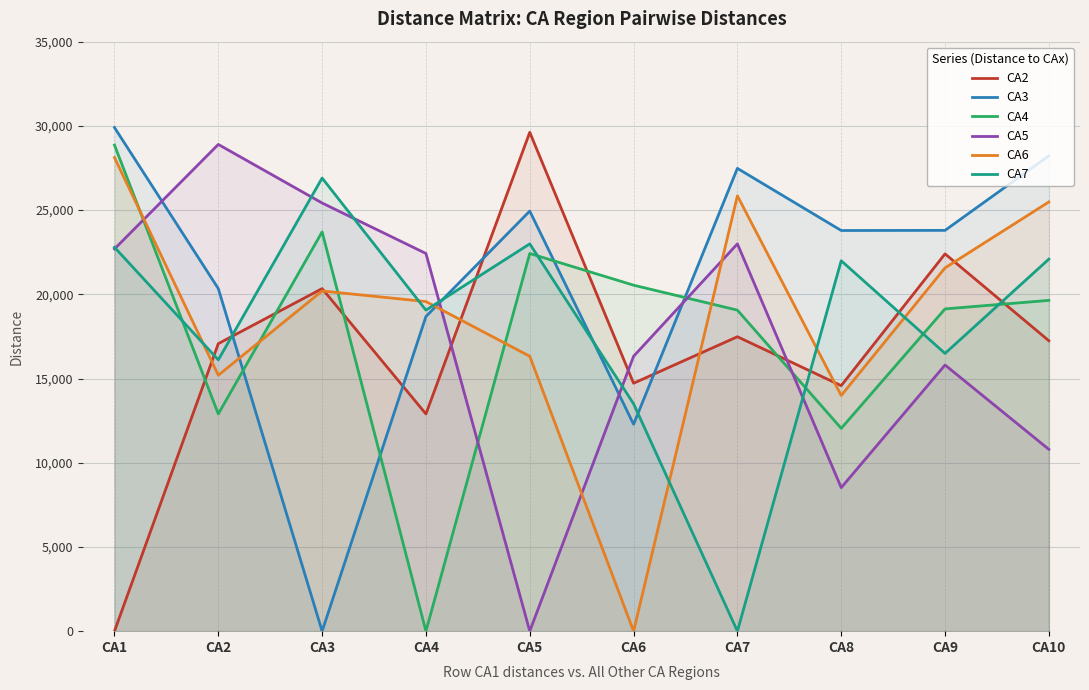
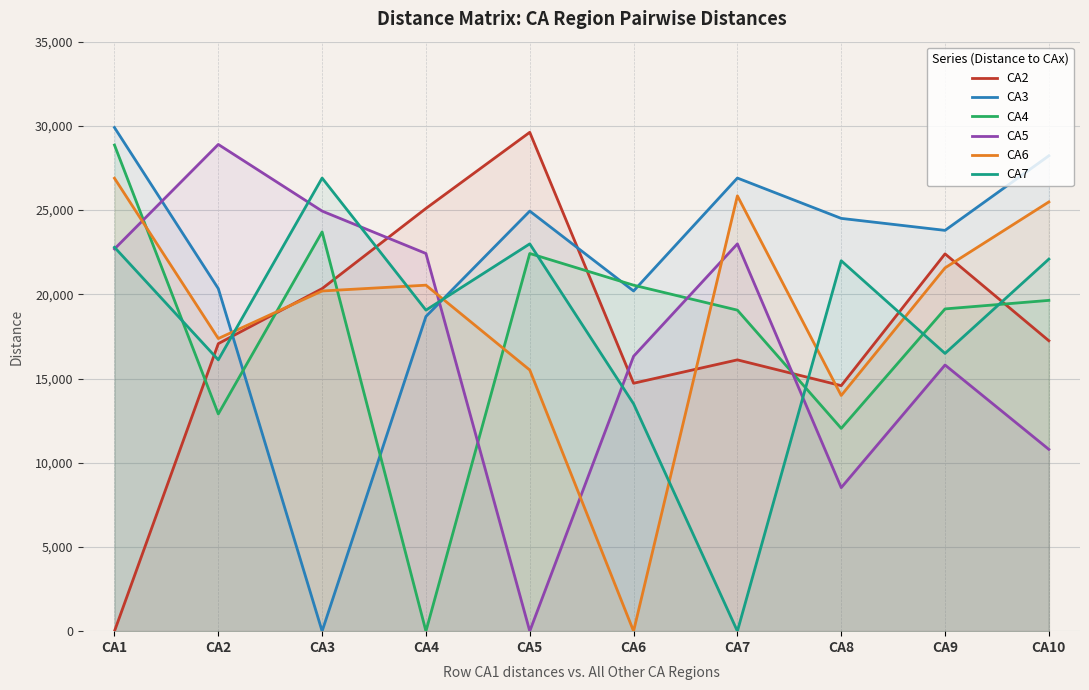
CA6, CA1: 28,100 -> 26,900
CA6, CA2: 15,200 -> 17,400
CA5, CA3: 25,400 -> 24,900
CA2, CA4: 12,900 -> 25,100
CA6, CA4: 19,600 -> 20,500
CA6, CA5: 16,300 -> 15,500
CA3, CA6: 12,300 -> 20,200
CA2, CA7: 17,500 -> 16,100
CA3, CA7: 27,500 -> 26,900
CA3, CA8: 23,800 -> 24,500
